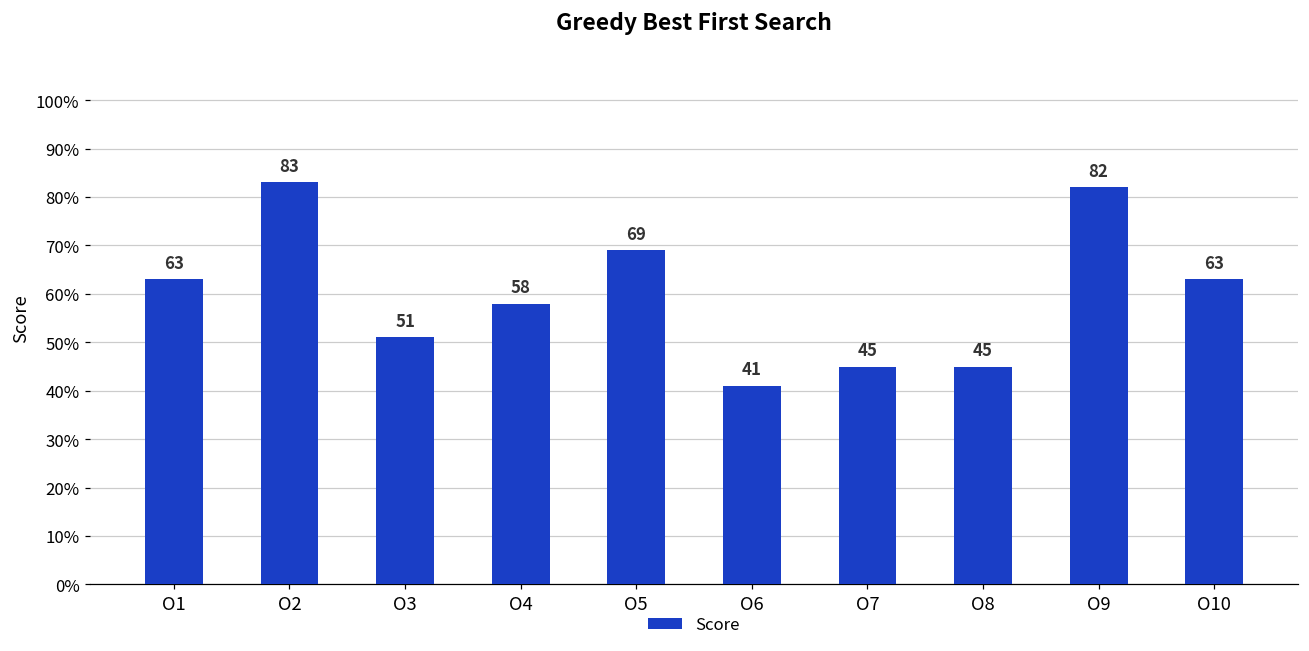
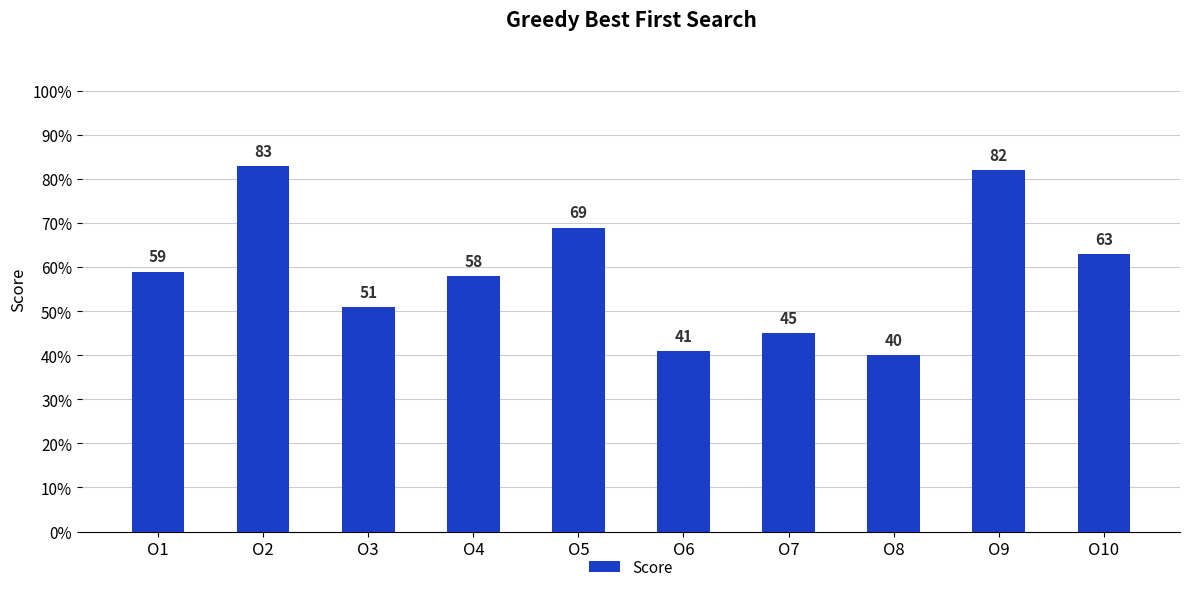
O1: 63 -> 59
O8: 45 -> 40
